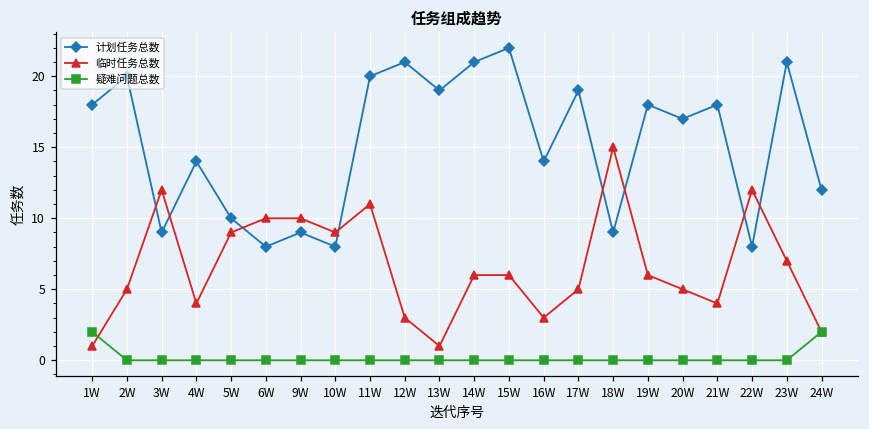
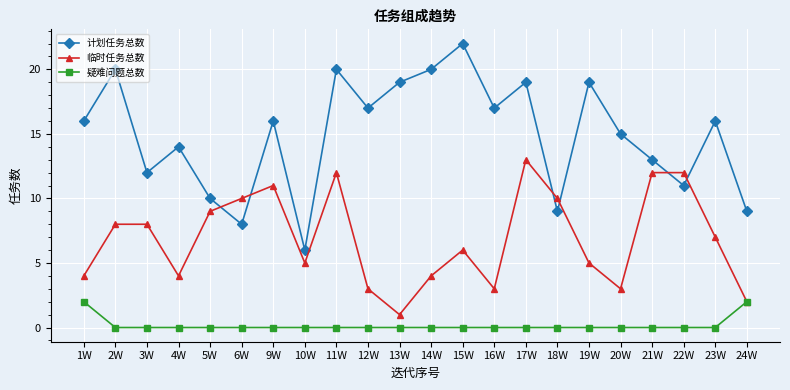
计划任务总数, 1W: 18 -> 16
临时任务总数, 1W: 1 -> 4
临时任务总数, 2W: 5 -> 8
计划任务总数, 3W: 9 -> 12
临时任务总数, 3W: 12 -> 8
计划任务总数, 9W: 9 -> 16
临时任务总数, 9W: 10 -> 11
计划任务总数, 10W: 8 -> 6
临时任务总数, 10W: 9 -> 5
临时任务总数, 11W: 11 -> 12
计划任务总数, 12W: 21 -> 17
计划任务总数, 14W: 21 -> 20
临时任务总数, 14W: 6 -> 4
计划任务总数, 16W: 14 -> 17
临时任务总数, 17W: 5 -> 13
临时任务总数, 18W: 15 -> 10
计划任务总数, 19W: 18 -> 19
临时任务总数, 19W: 6 -> 5
计划任务总数, 20W: 17 -> 15
临时任务总数, 20W: 5 -> 3
计划任务总数, 21W: 18 -> 13
临时任务总数, 21W: 4 -> 12
计划任务总数, 22W: 8 -> 11
计划任务总数, 23W: 21 -> 16
计划任务总数, 24W: 12 -> 9
